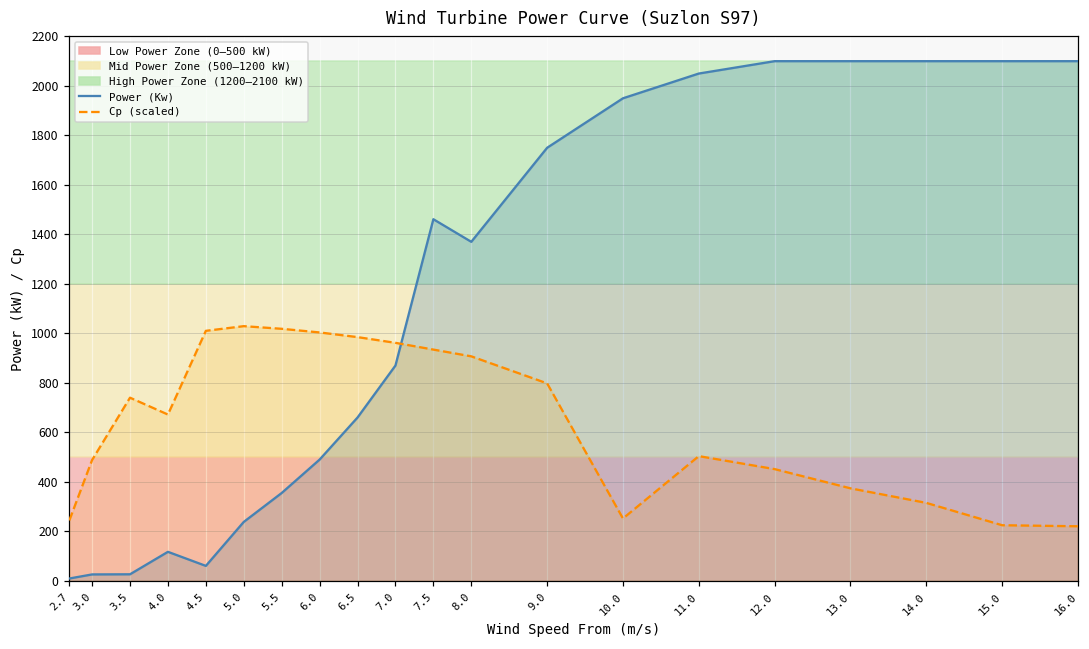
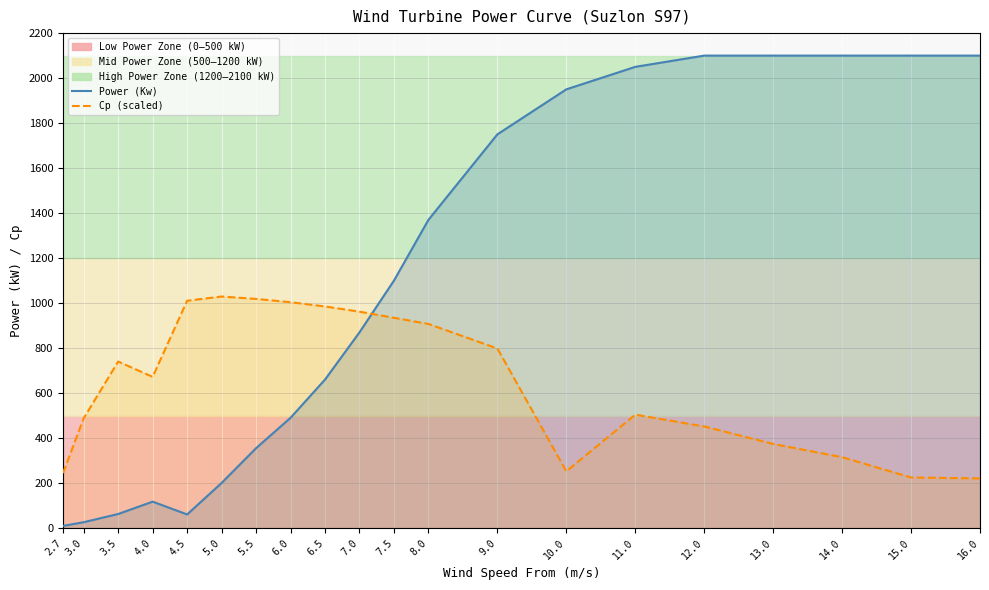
Power (Kw), 3.5: 30 -> 60
Power (Kw), 5.0: 240 -> 200
Power (Kw), 7.5: 1460 -> 1100
